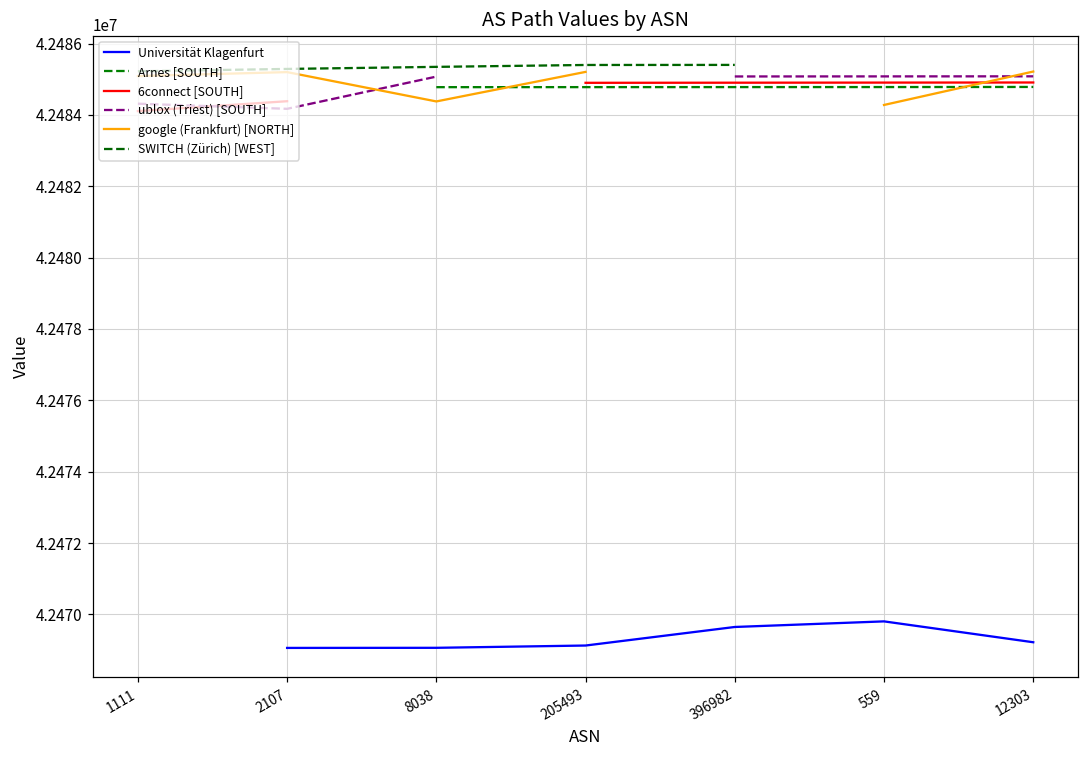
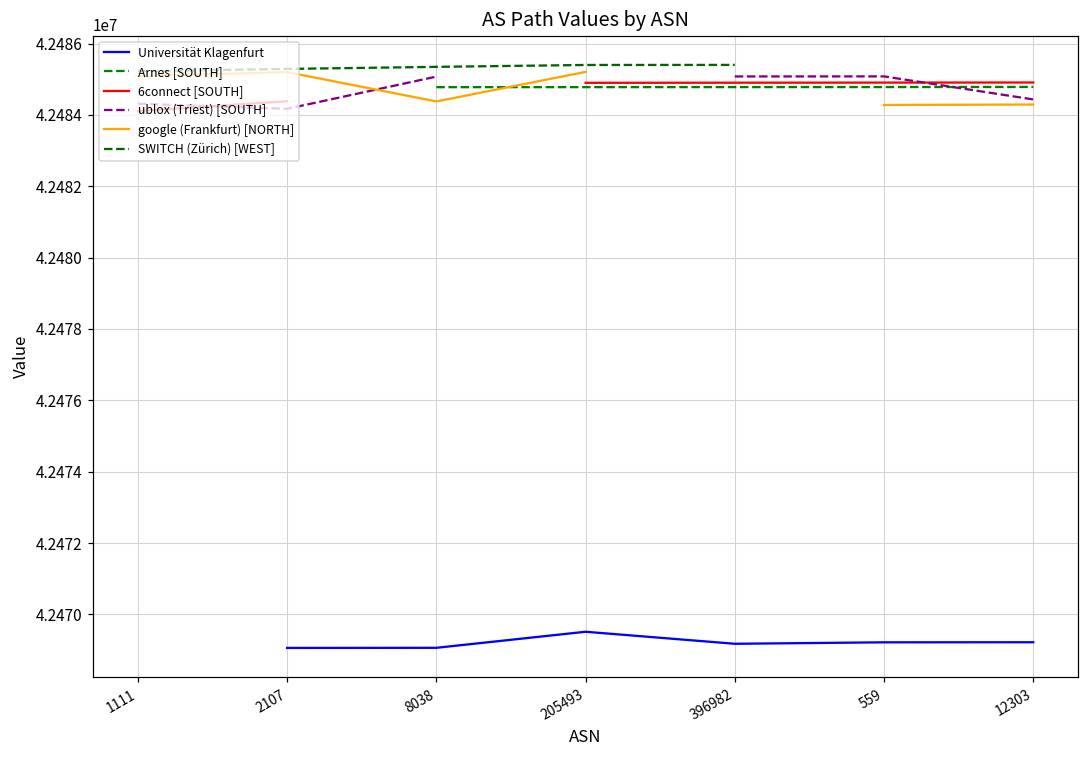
Universität Klagenfurt, 205493: 42469100 -> 42469500
Universität Klagenfurt, 396982: 42469600 -> 42469200
Universität Klagenfurt, 559: 42469800 -> 42469200
ublox (Triest) [SOUTH], 12303: 42485100 -> 42484400
google (Frankfurt) [NORTH], 12303: 42485200 -> 42484300
